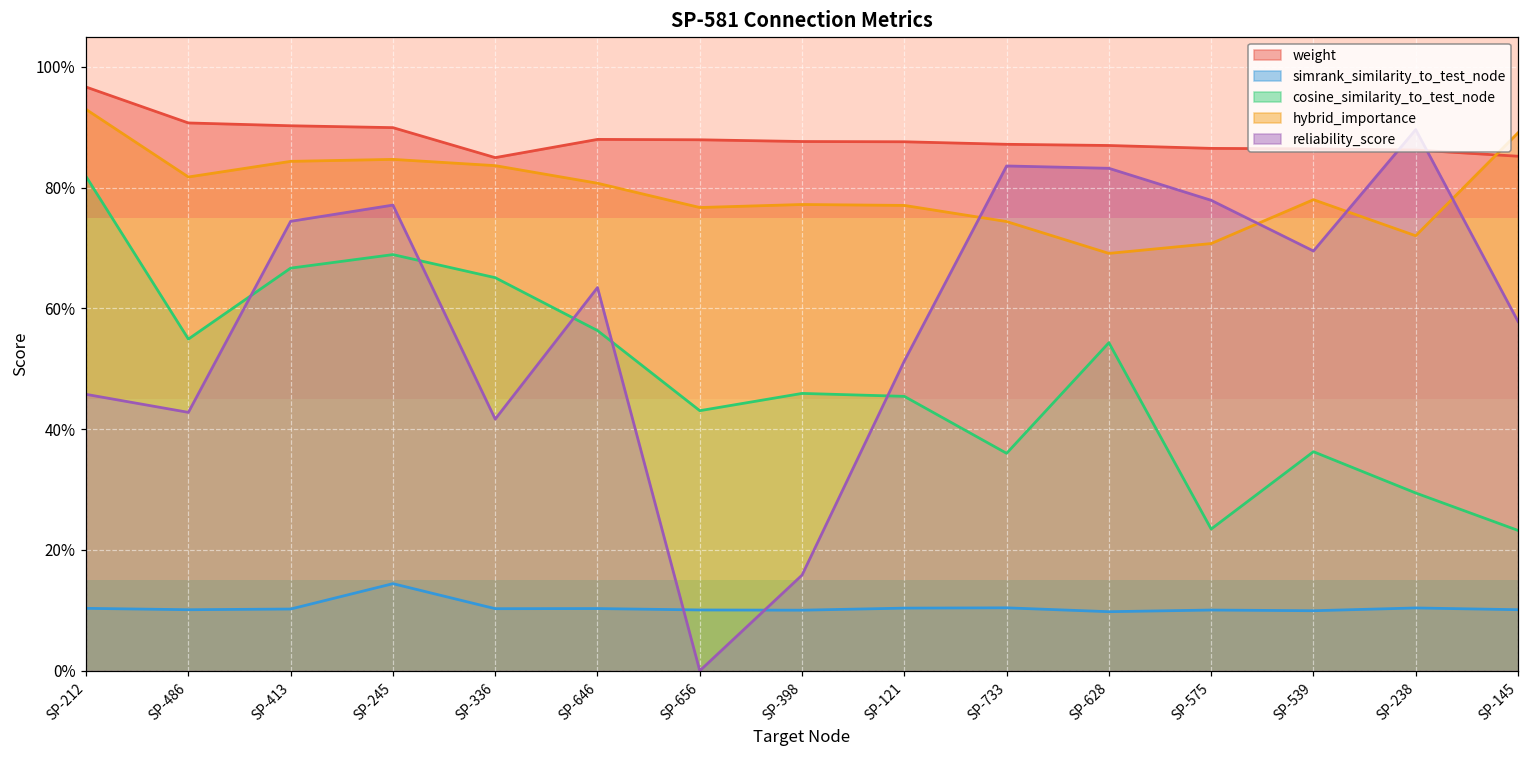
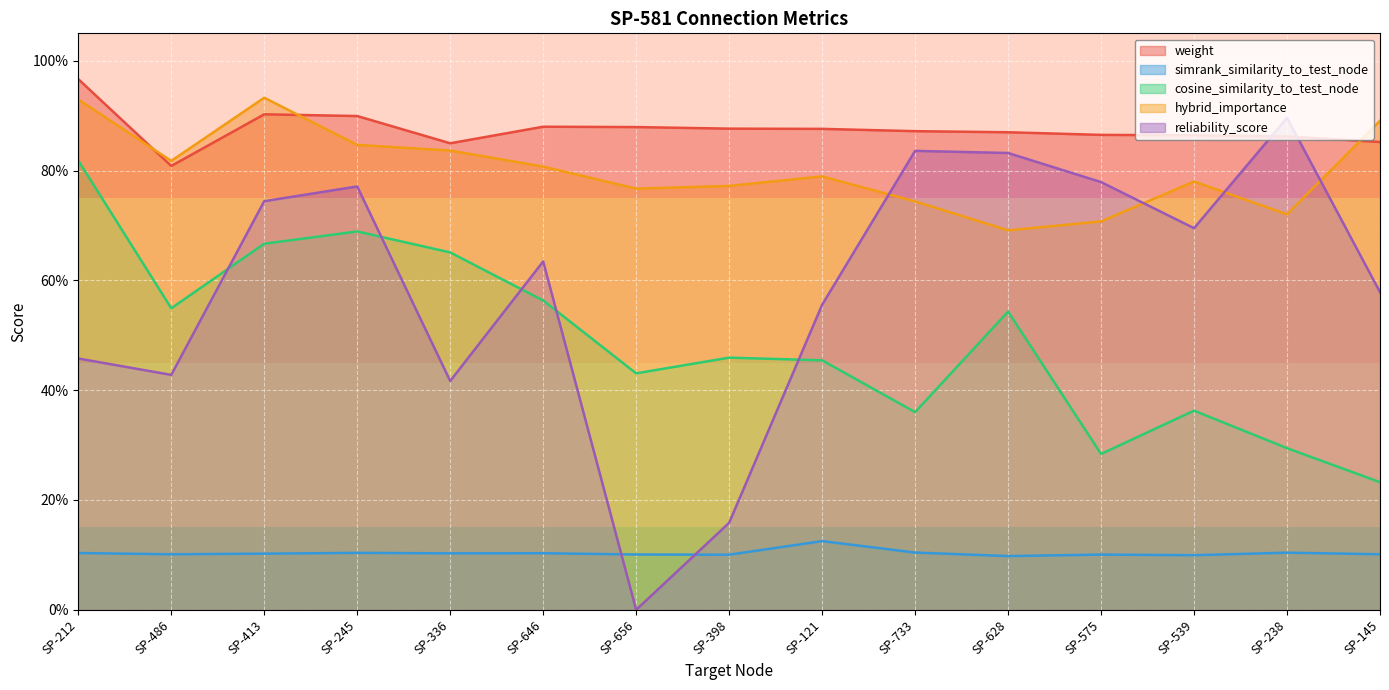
weight, SP-486: 91% -> 81%
hybrid_importance, SP-413: 84% -> 93%
simrank_similarity_to_test_node, SP-245: 14% -> 10%
simrank_similarity_to_test_node, SP-121: 10% -> 13%
hybrid_importance, SP-121: 77% -> 79%
reliability_score, SP-121: 51% -> 56%
cosine_similarity_to_test_node, SP-575: 23% -> 28%
